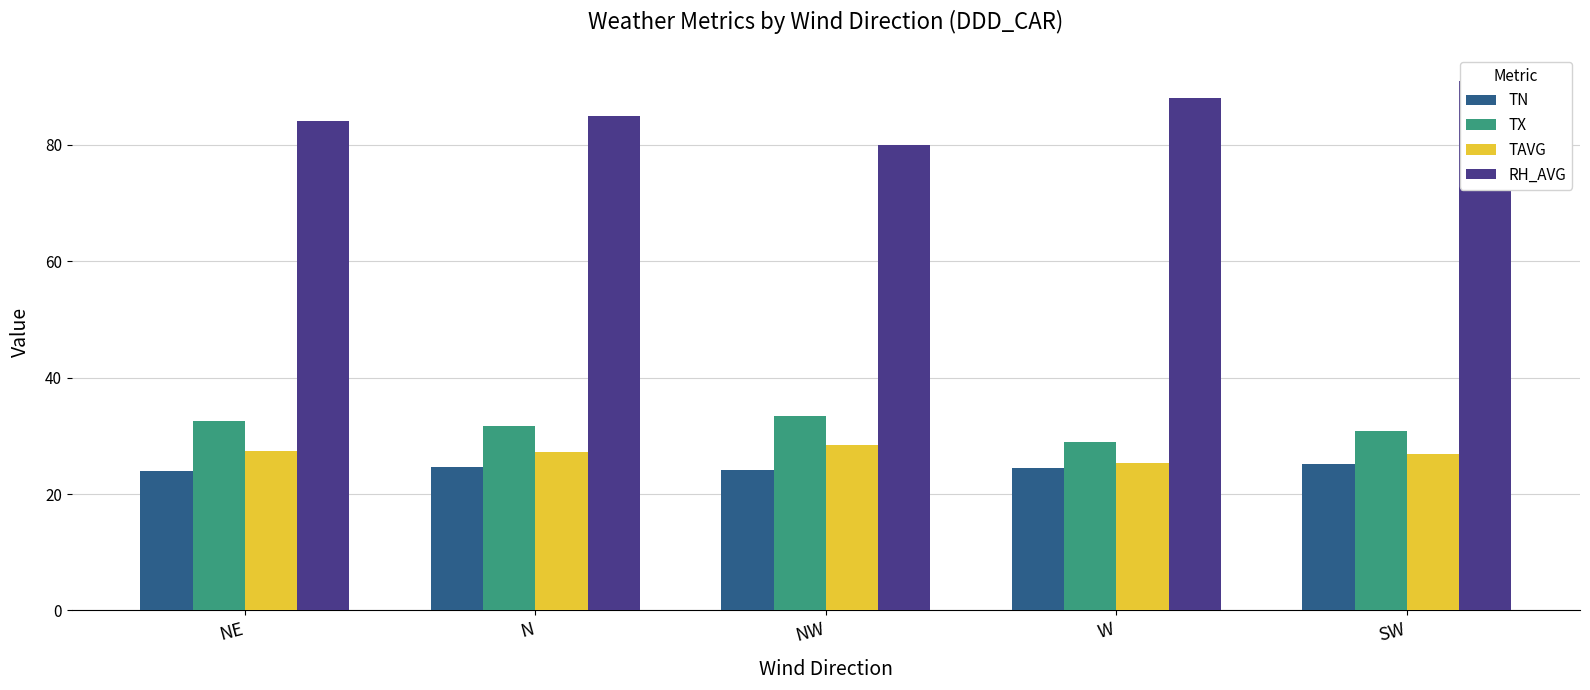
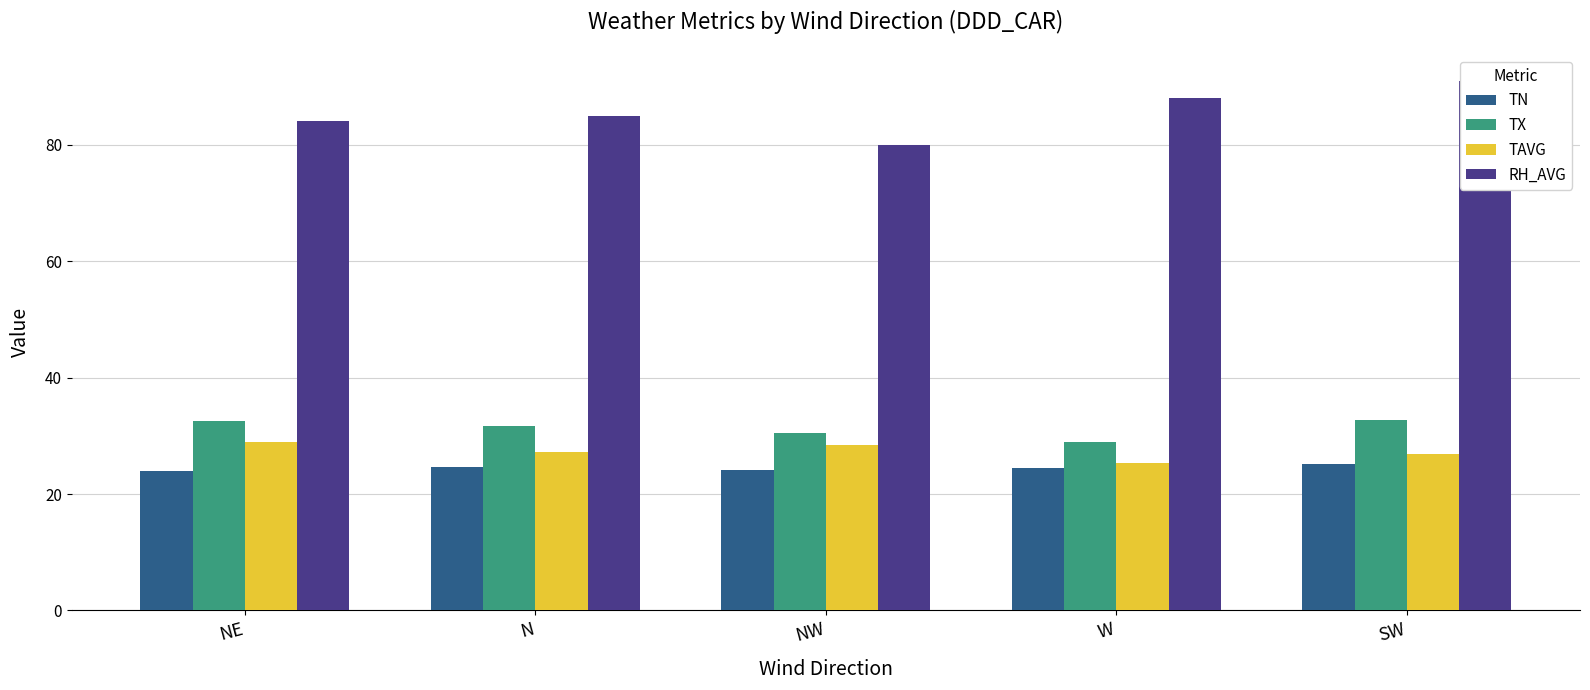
TAVG, NE: 27 -> 29
TX, NW: 33 -> 30
TX, SW: 31 -> 33
